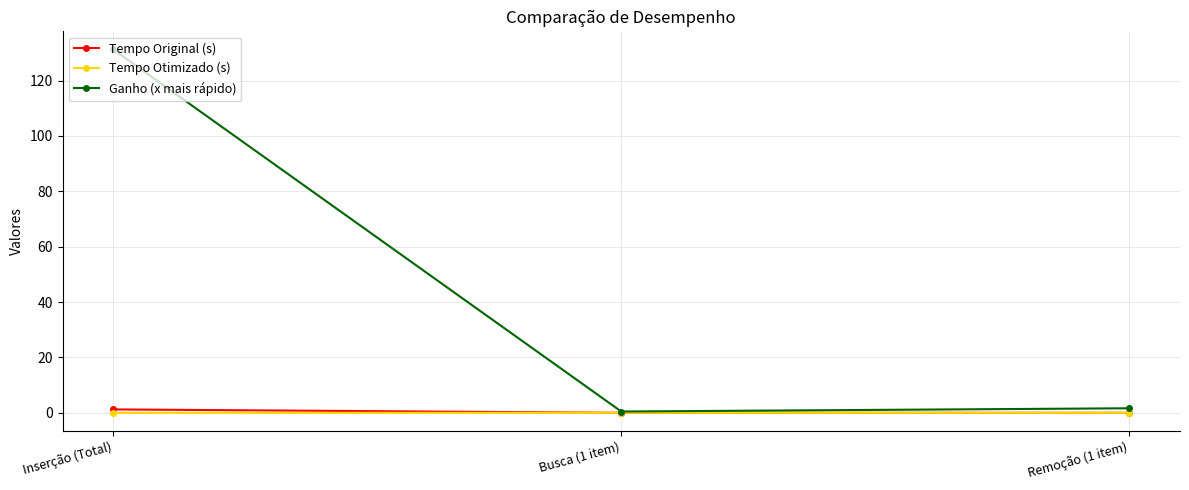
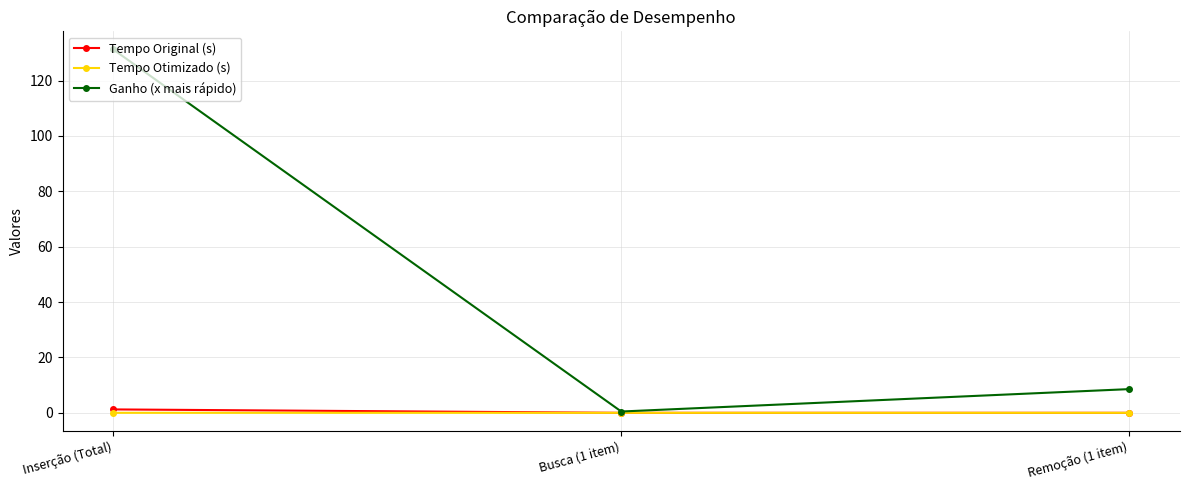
Ganho (x mais rápido), Remoção (1 item): 2 -> 9
